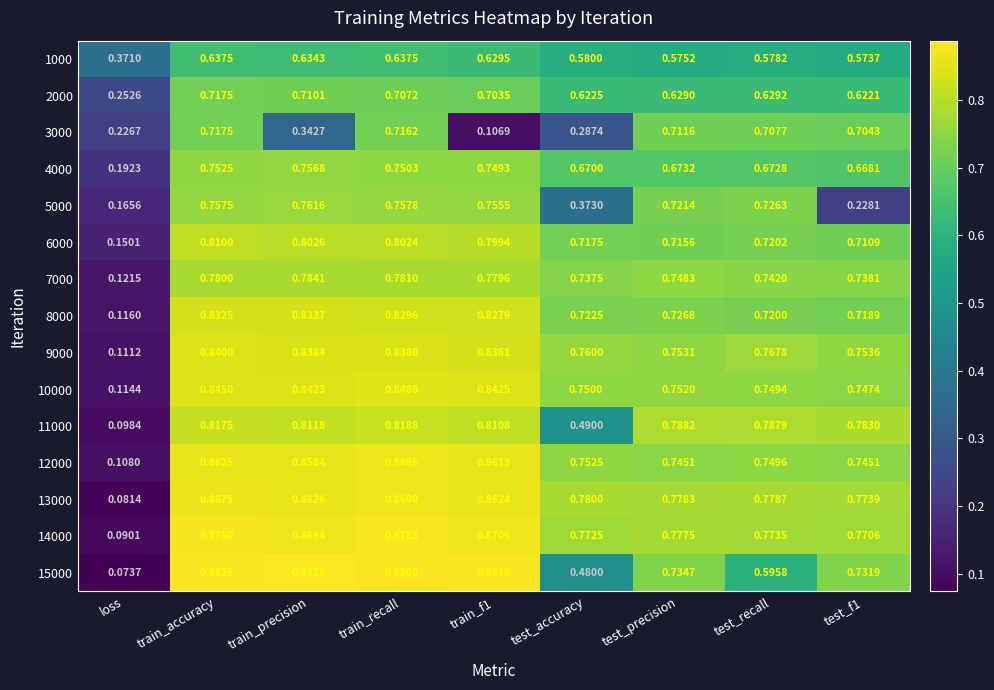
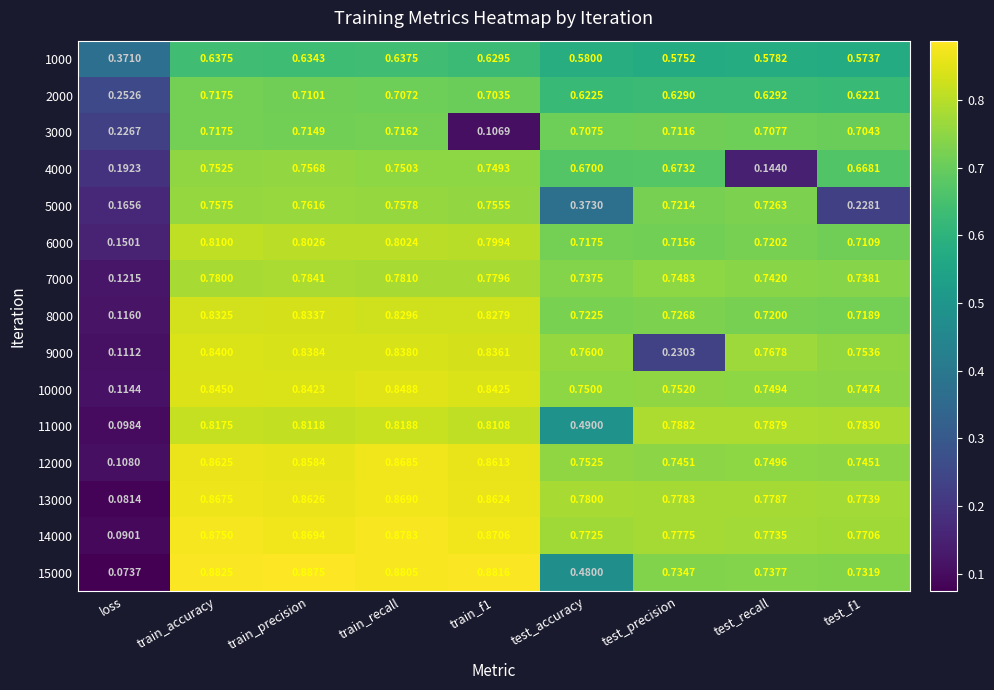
3000, train_precision: 0.3427 -> 0.7149
3000, test_accuracy: 0.2874 -> 0.7075
4000, test_recall: 0.6728 -> 0.1440
9000, test_precision: 0.7531 -> 0.2303
15000, test_recall: 0.5958 -> 0.7377
